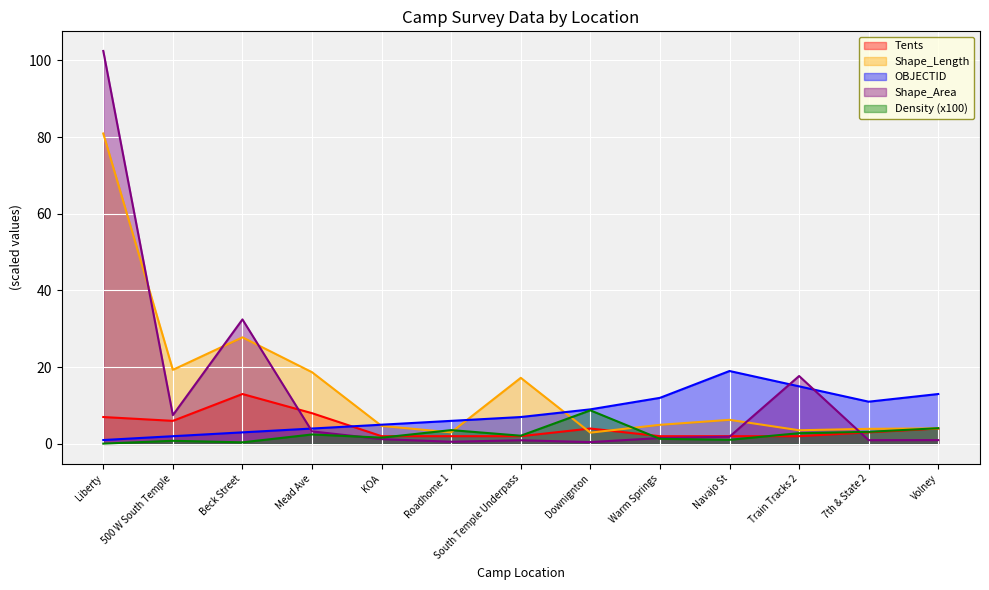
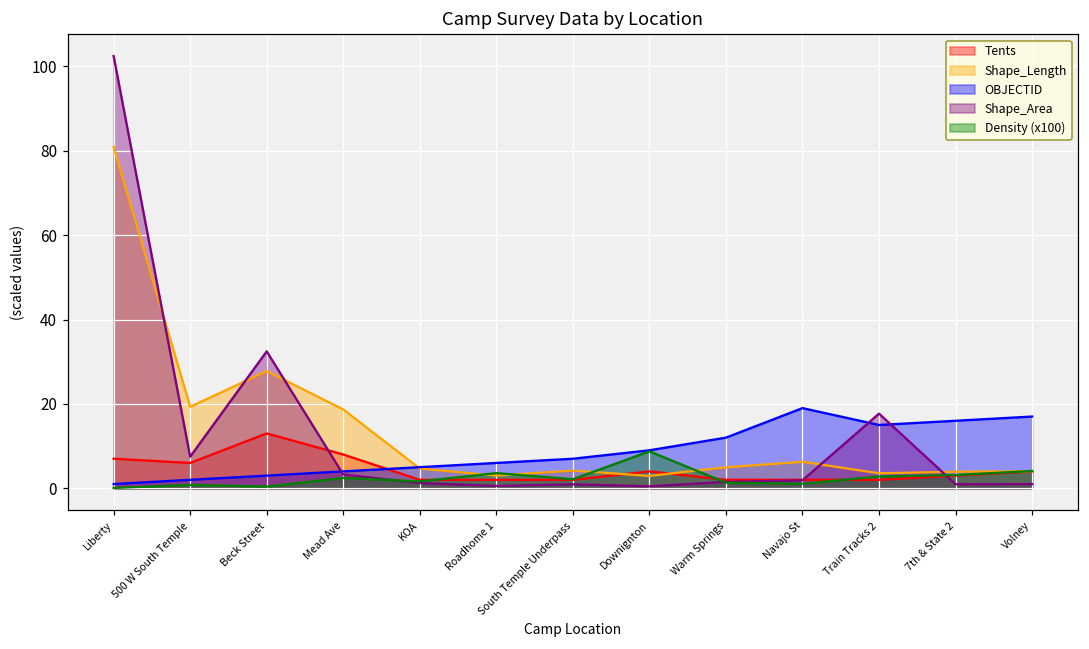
Shape_Length, South Temple Underpass: 17 -> 4
OBJECTID, 7th & State 2: 11 -> 16
OBJECTID, Volney: 13 -> 17
